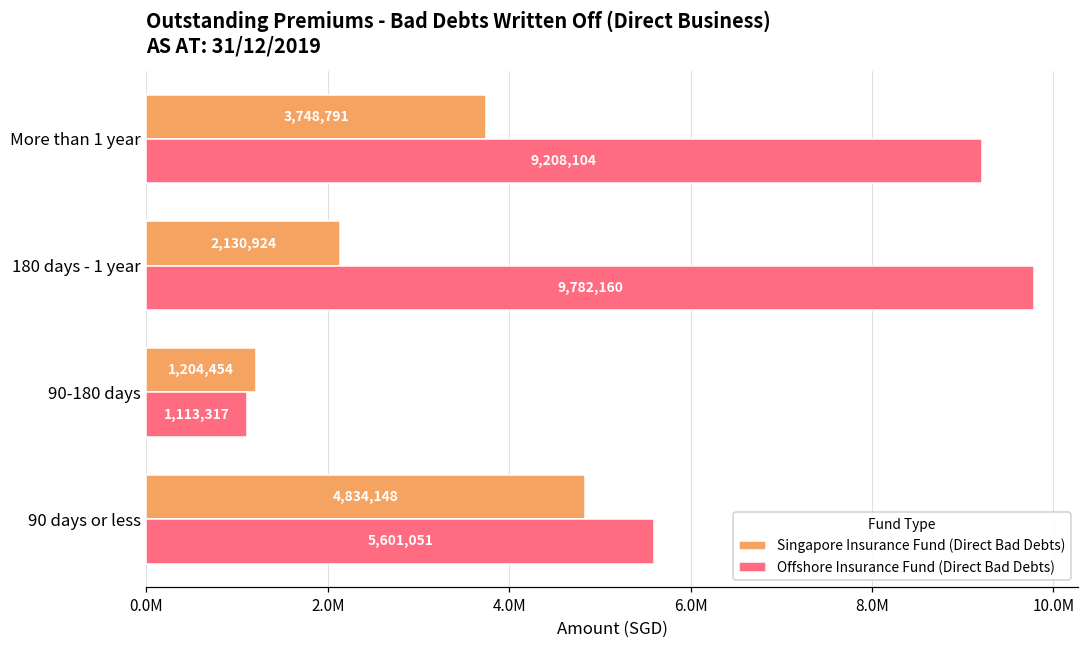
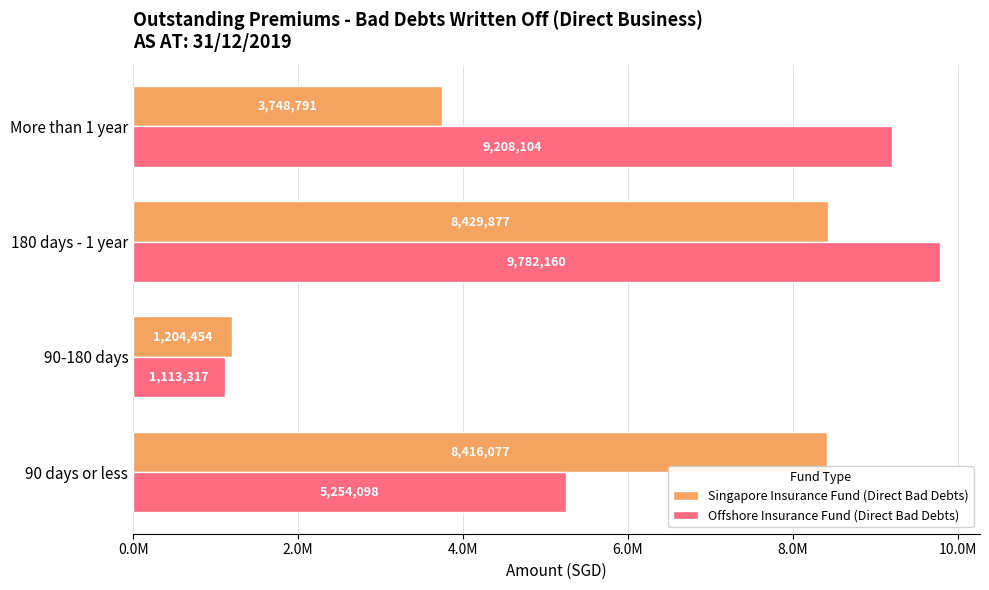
Singapore Insurance Fund (Direct Bad Debts), 180 days - 1 year: 2,130,924 -> 8,429,877
Singapore Insurance Fund (Direct Bad Debts), 90 days or less: 4,834,148 -> 8,416,077
Offshore Insurance Fund (Direct Bad Debts), 90 days or less: 5,601,051 -> 5,254,098
